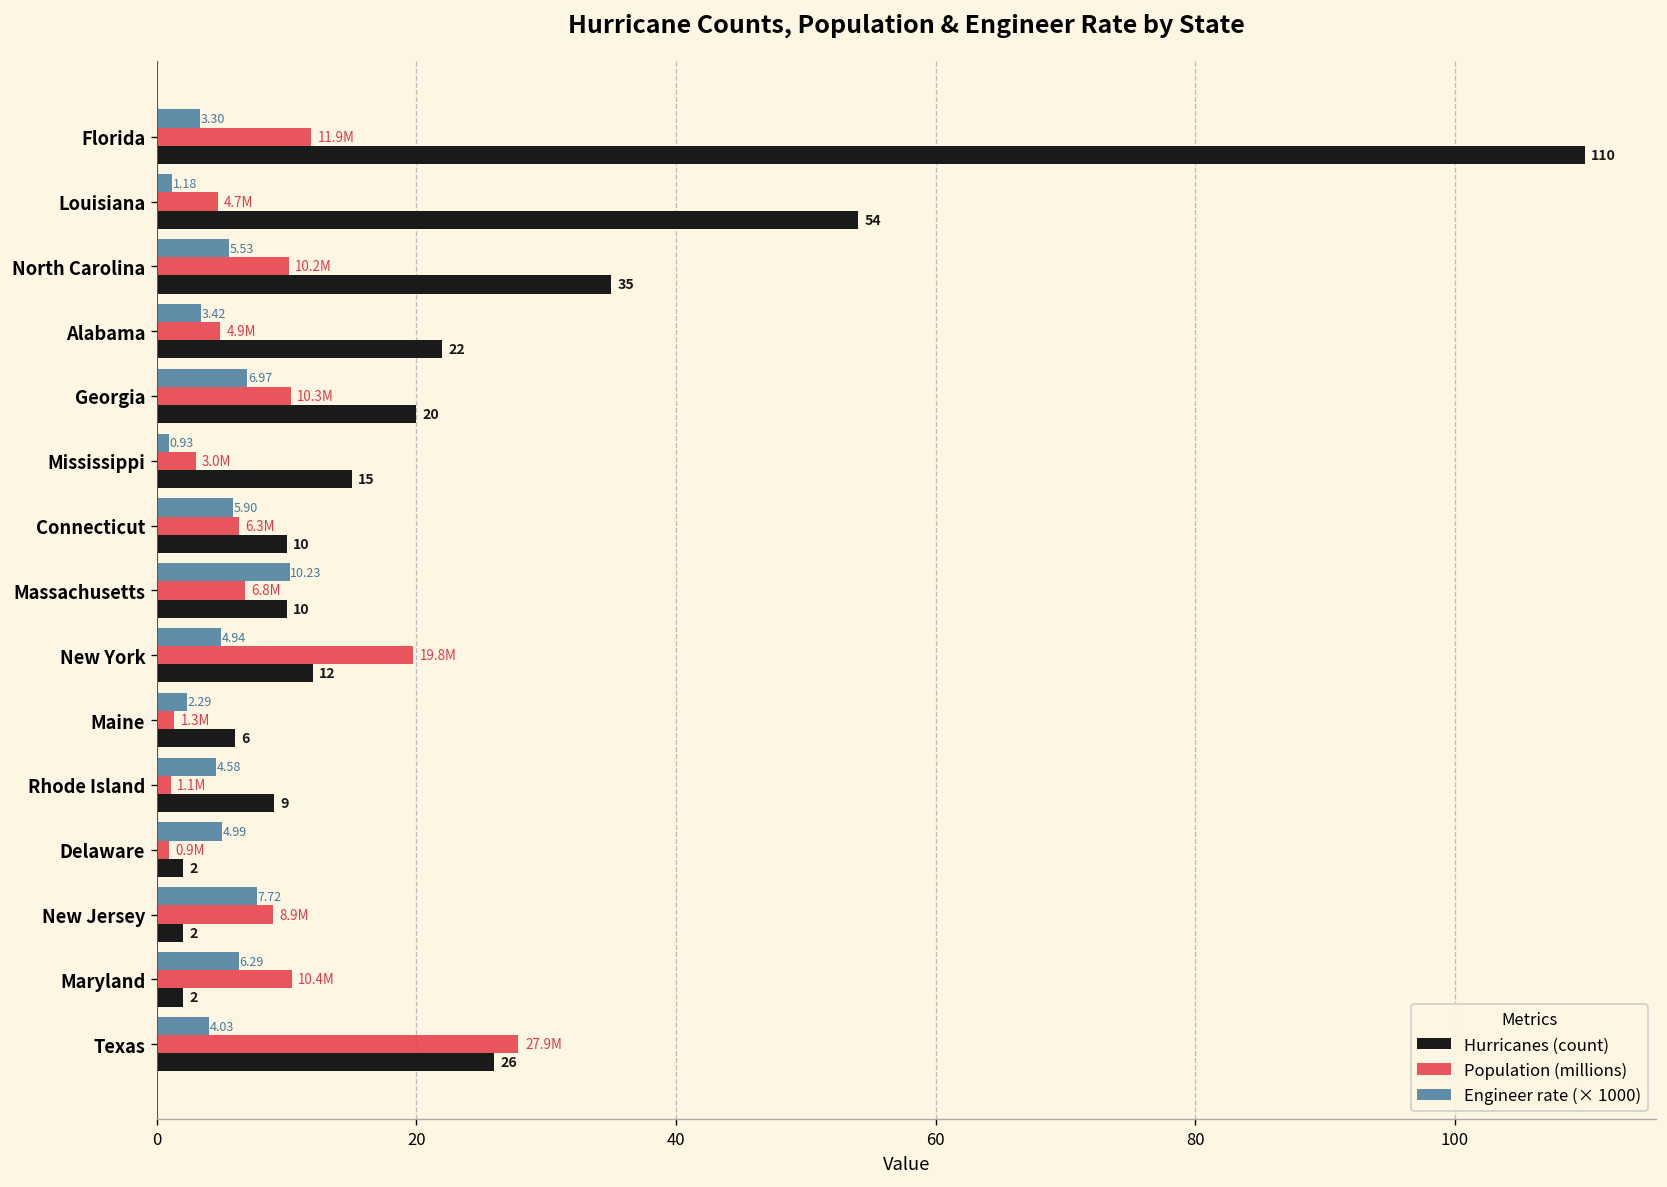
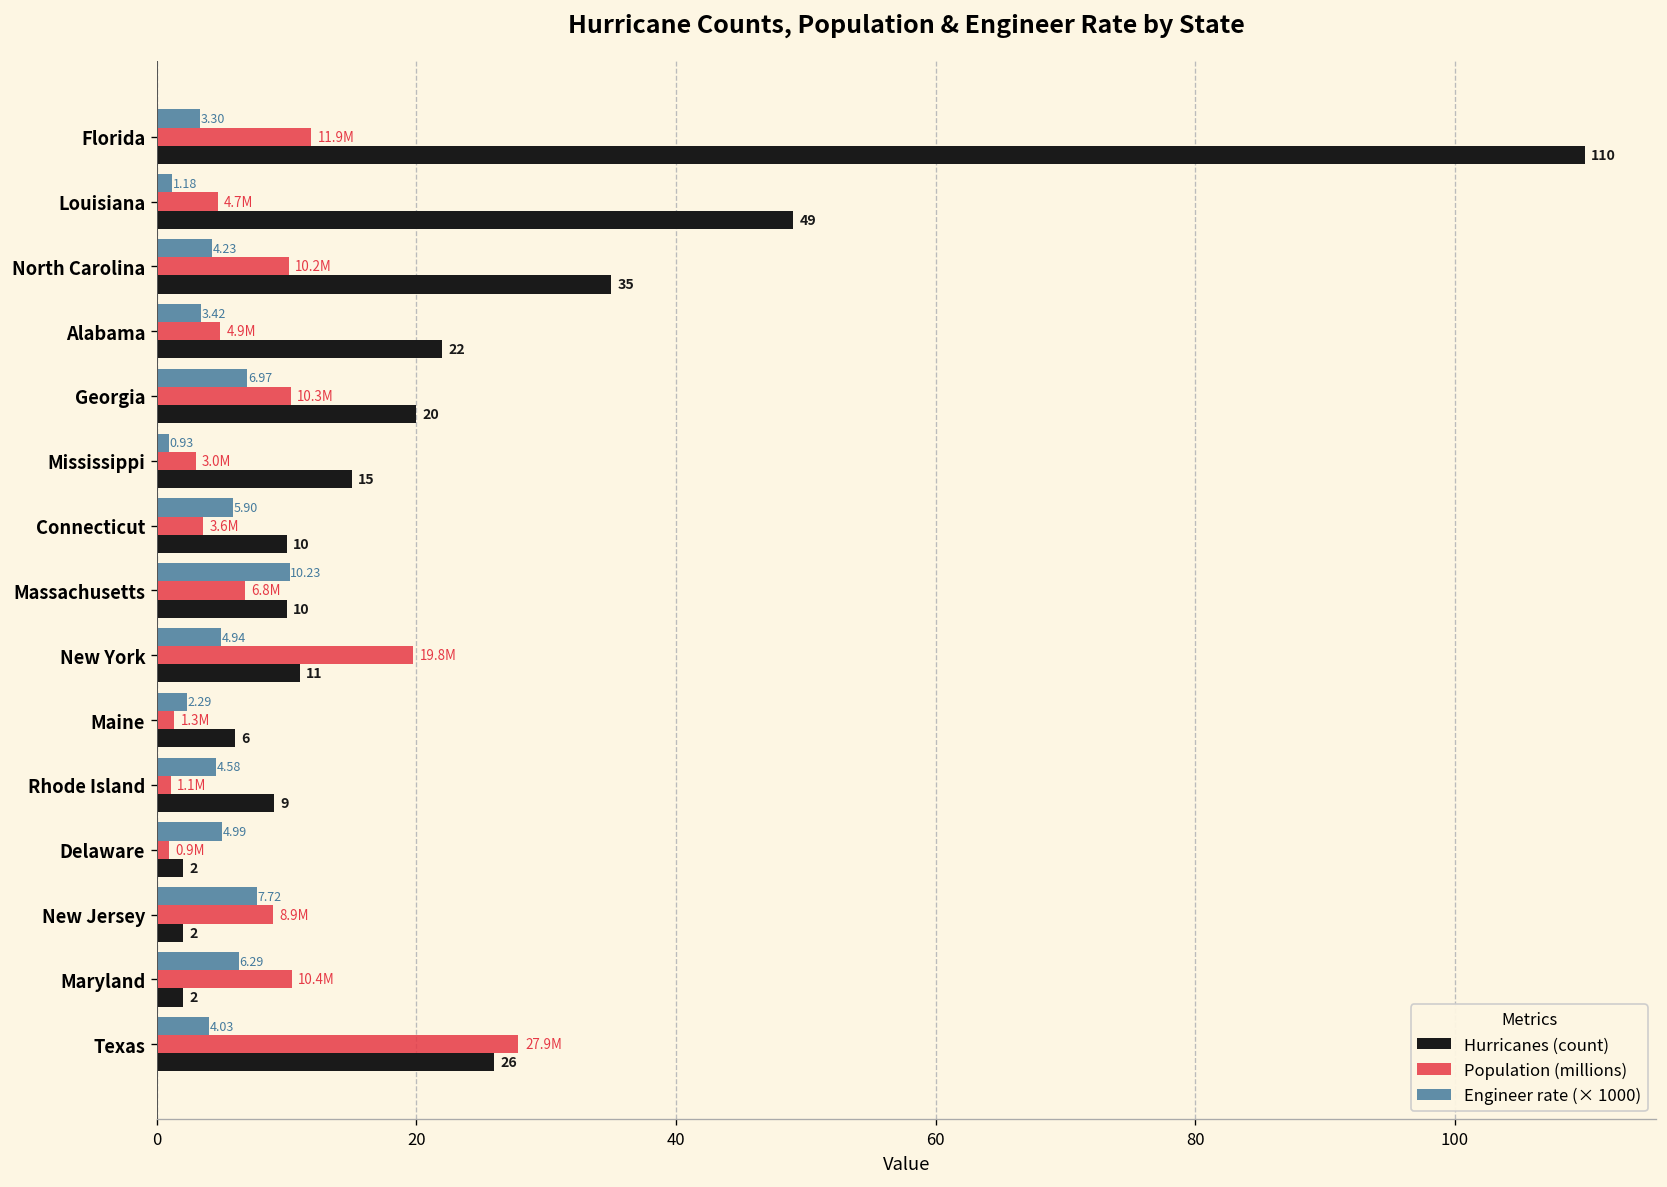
Hurricanes (count), Louisiana: 54 -> 49
Engineer rate (× 1000), North Carolina: 5.53 -> 4.23
Population (millions), Connecticut: 6.3M -> 3.6M
Hurricanes (count), New York: 12 -> 11
